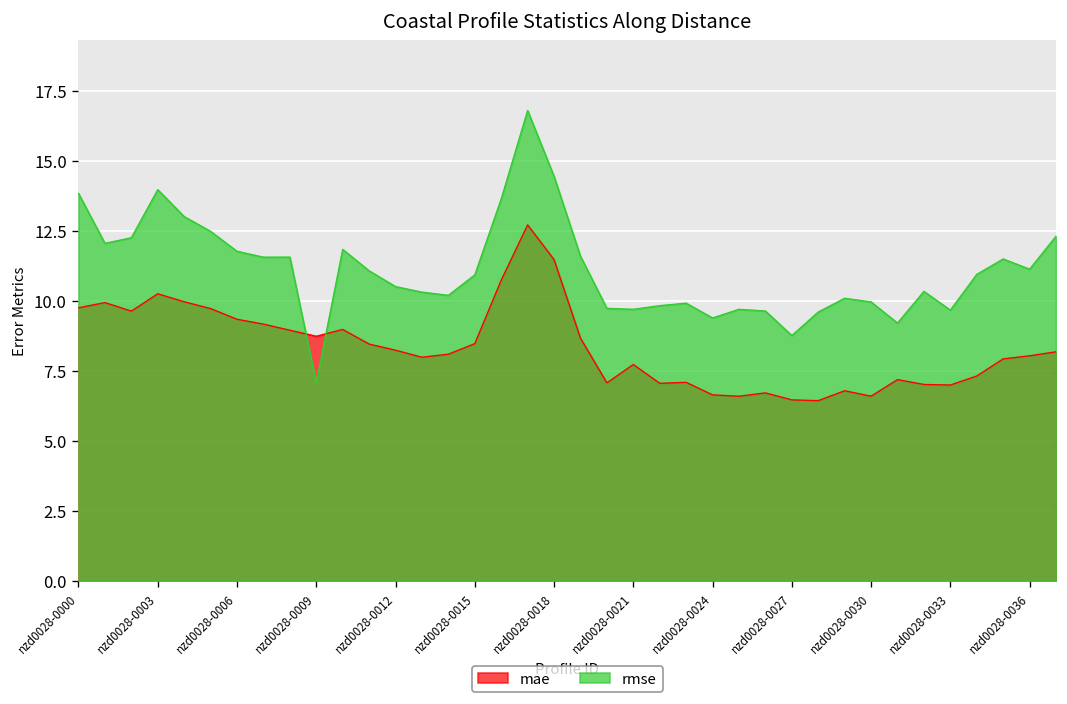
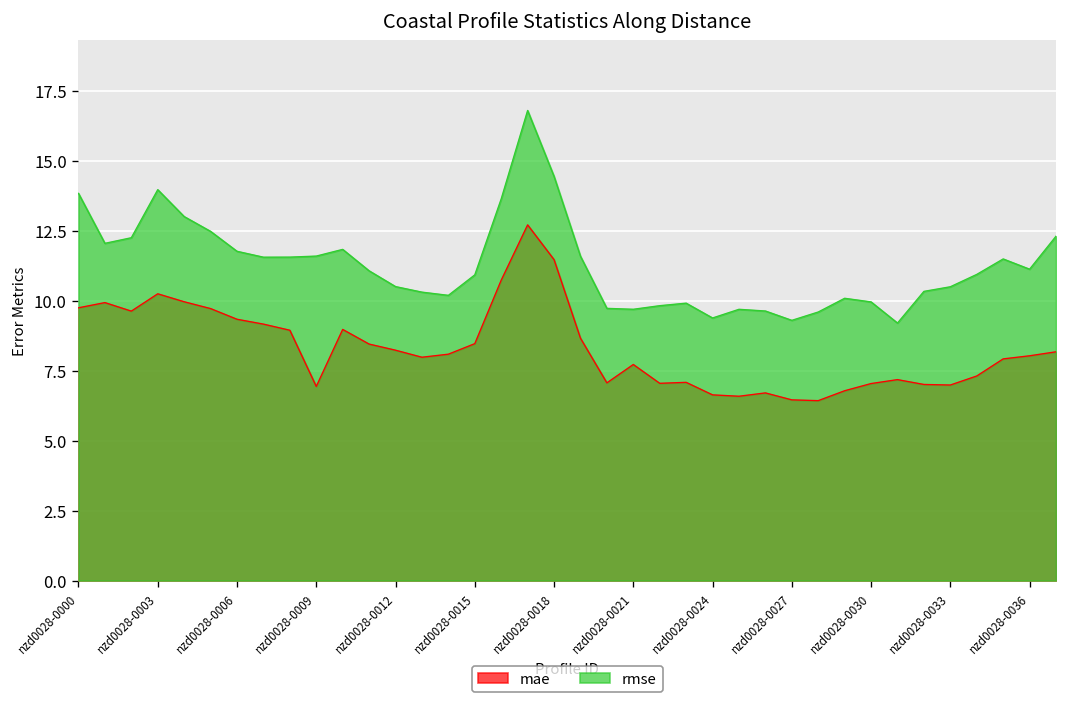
mae, nzd0028-0009: 8.7 -> 6.9
rmse, nzd0028-0009: 7.1 -> 11.6
rmse, nzd0028-0027: 8.8 -> 9.3
mae, nzd0028-0030: 6.6 -> 7.0
rmse, nzd0028-0033: 9.7 -> 10.5
